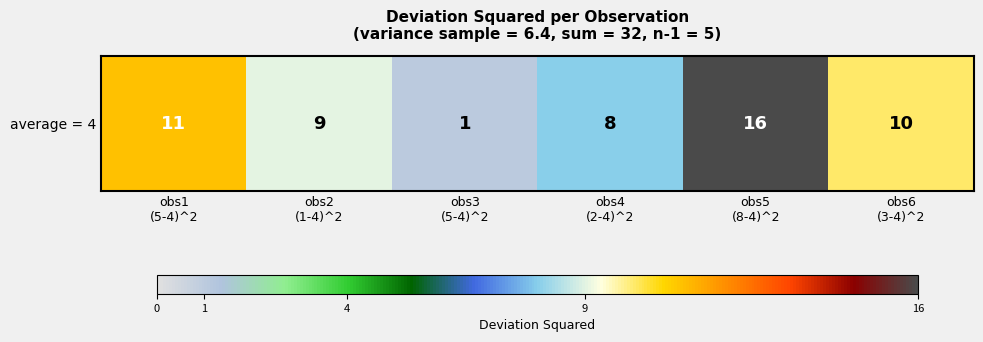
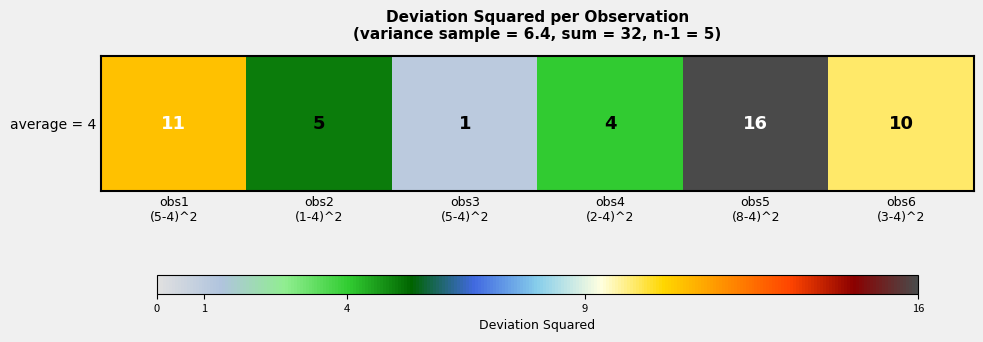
average = 4, obs2 (1-4)^2: 9 -> 5
average = 4, obs4 (2-4)^2: 8 -> 4
